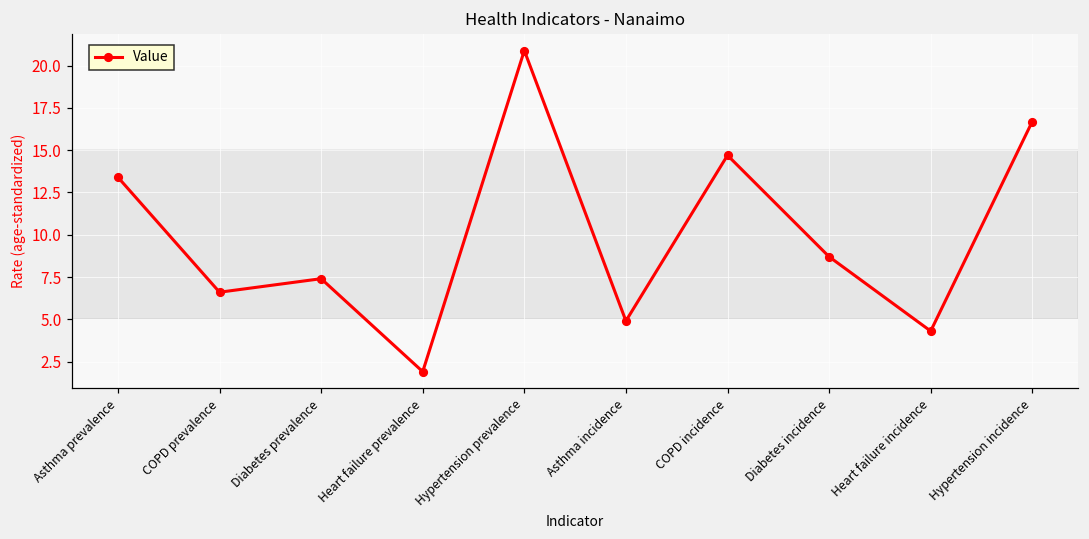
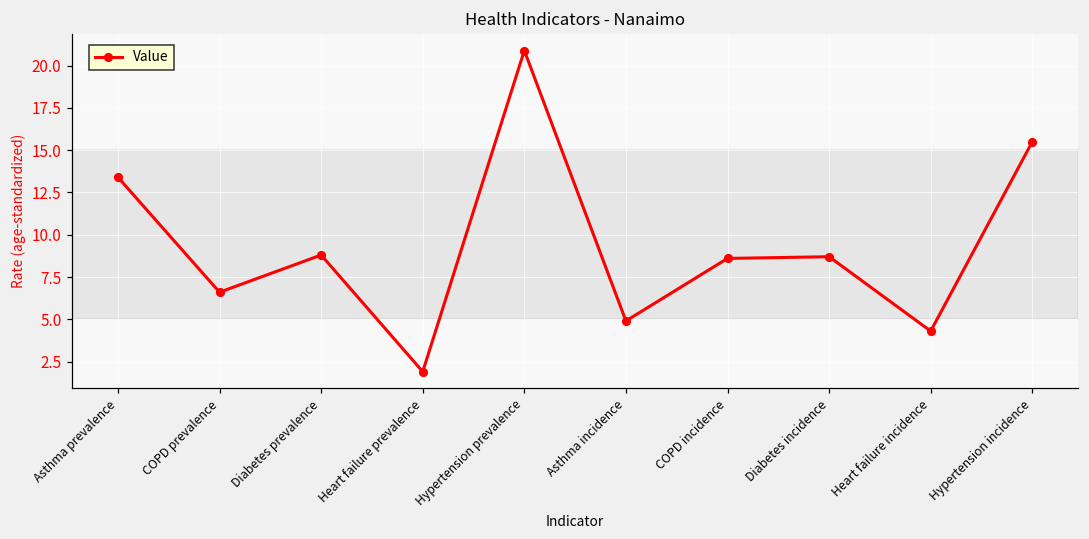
Diabetes prevalence: 7.4 -> 8.8
COPD incidence: 14.7 -> 8.6
Hypertension incidence: 16.7 -> 15.5
